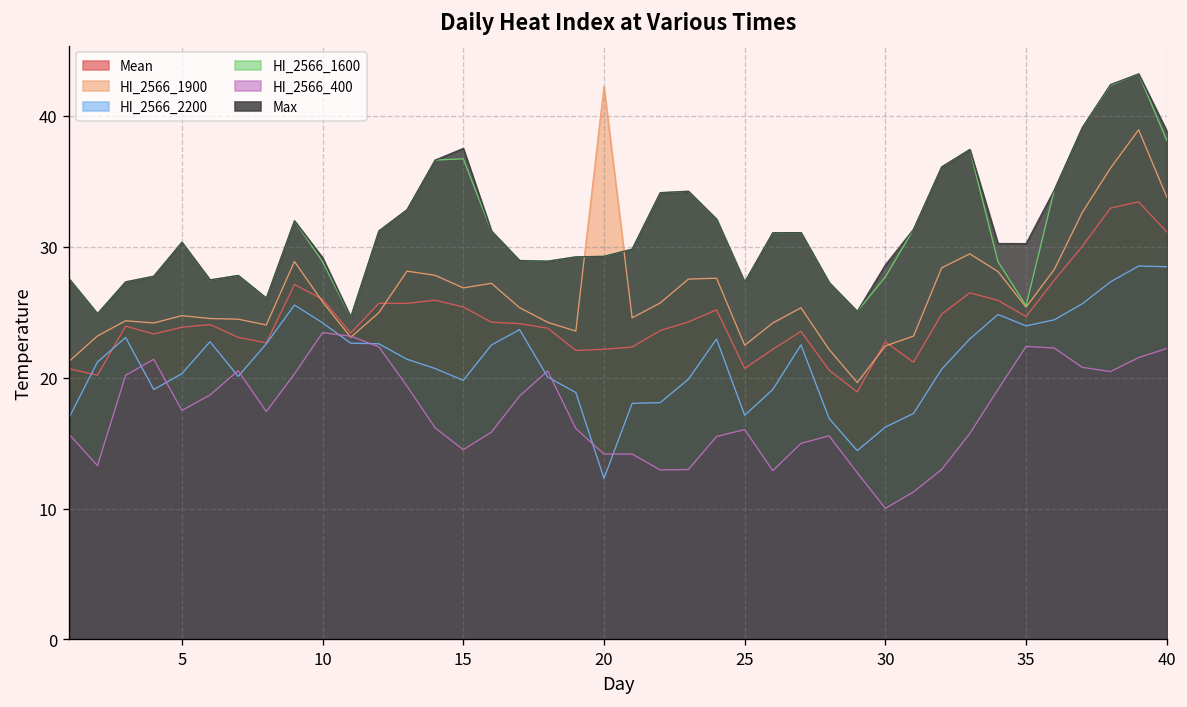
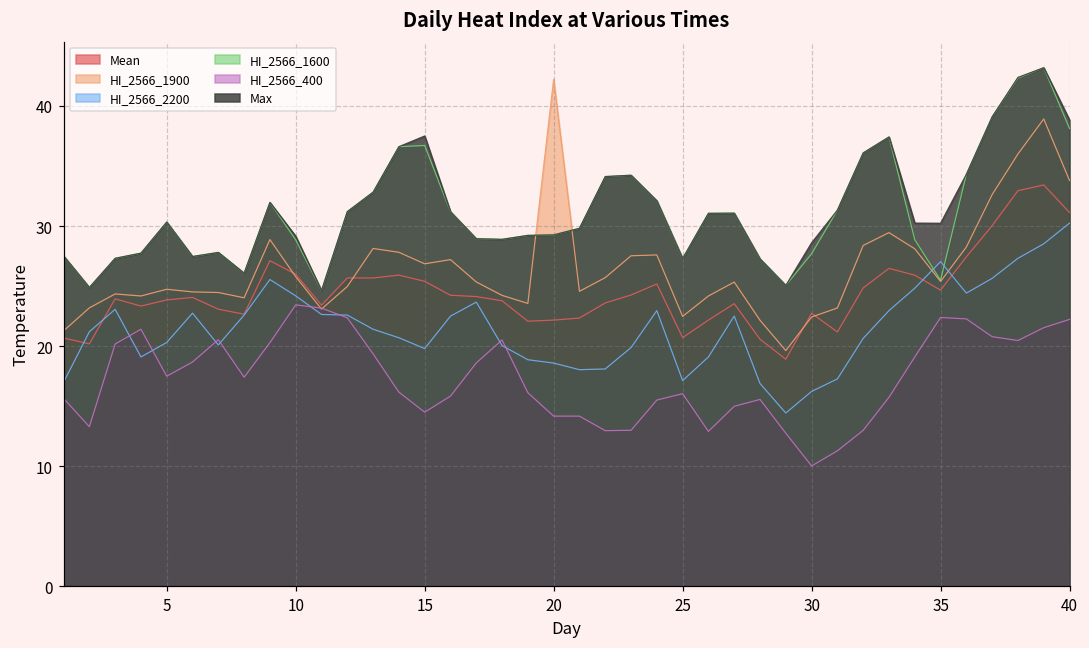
HI_2566_2200, 20: 12.3 -> 18.6
HI_2566_2200, 35: 24.0 -> 27.0
HI_2566_2200, 40: 28.5 -> 30.2
